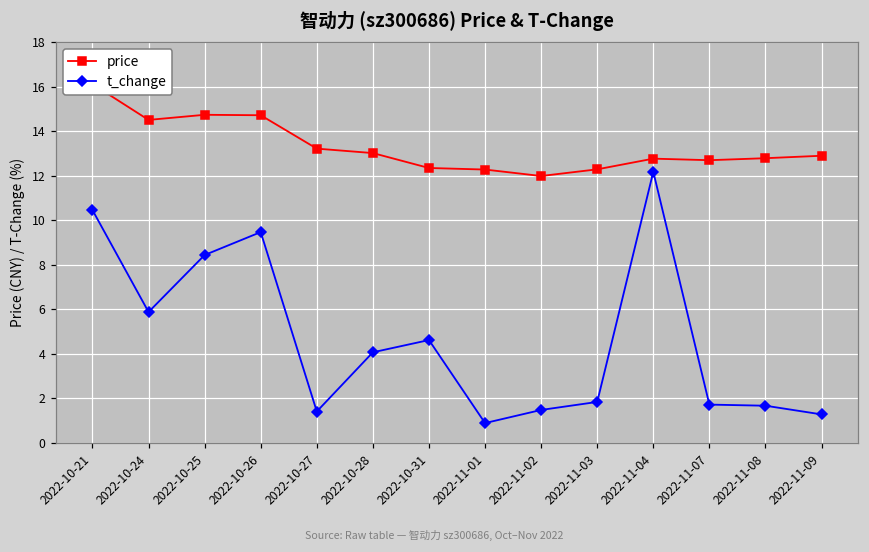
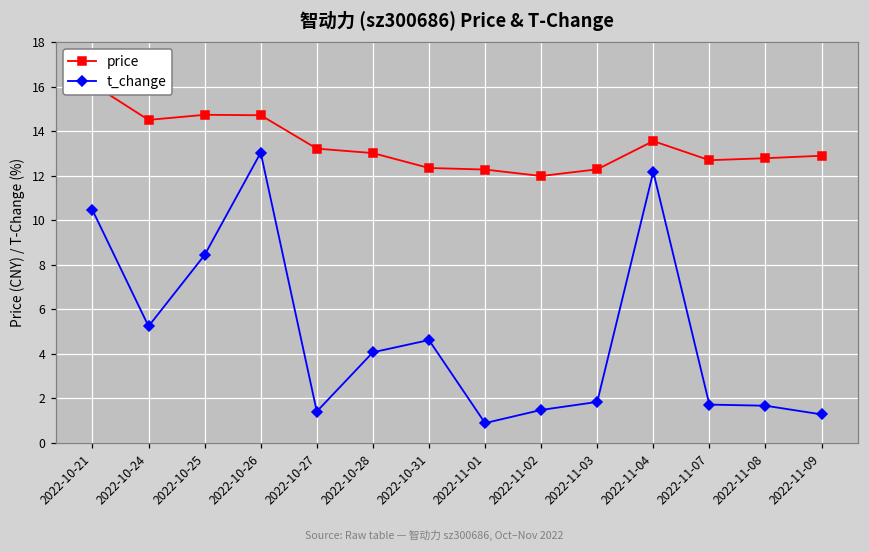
t_change, 2022-10-24: 5.9 -> 5.2
t_change, 2022-10-26: 9.5 -> 13.0
price, 2022-11-04: 12.8 -> 13.6
